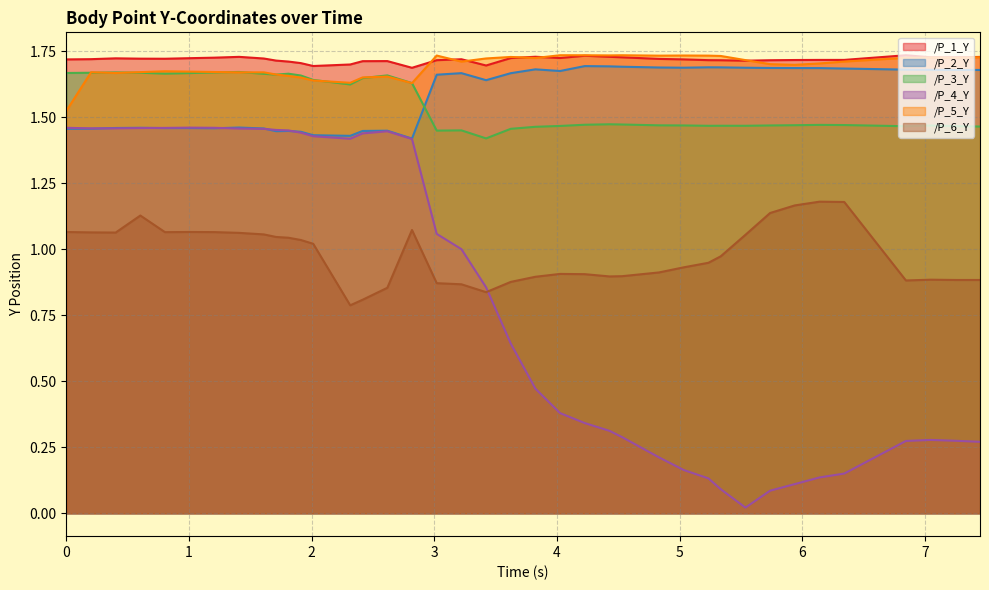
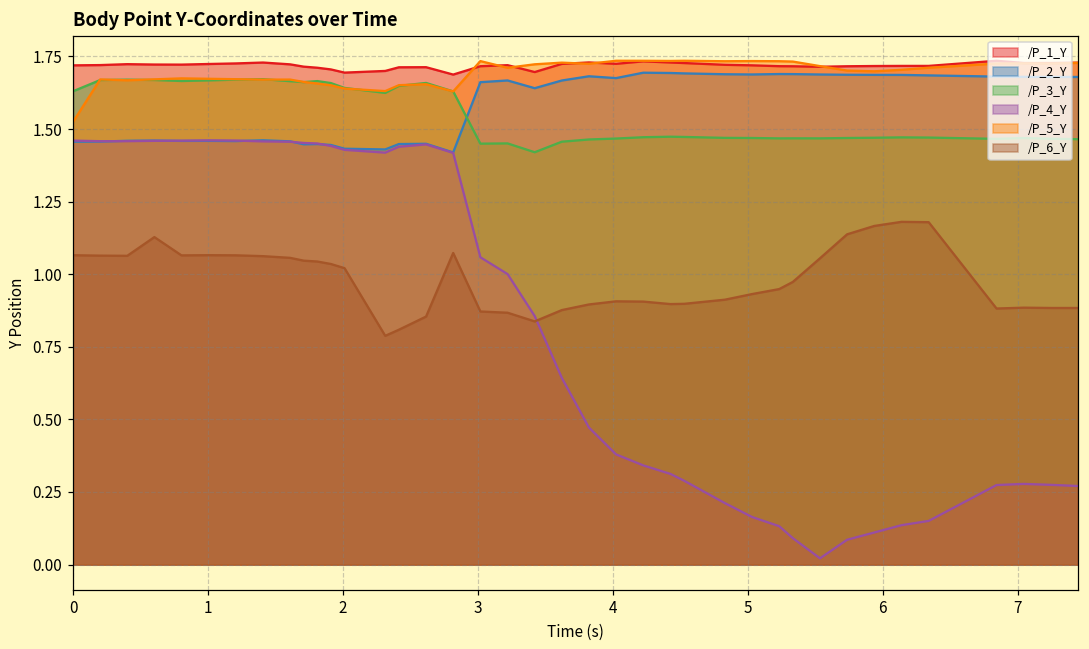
/P_3_Y, 0: 1.67 -> 1.63
